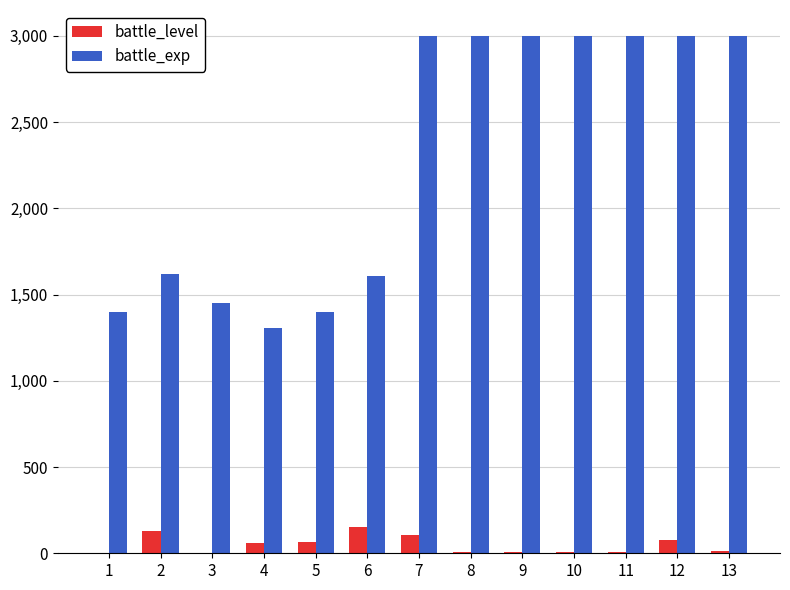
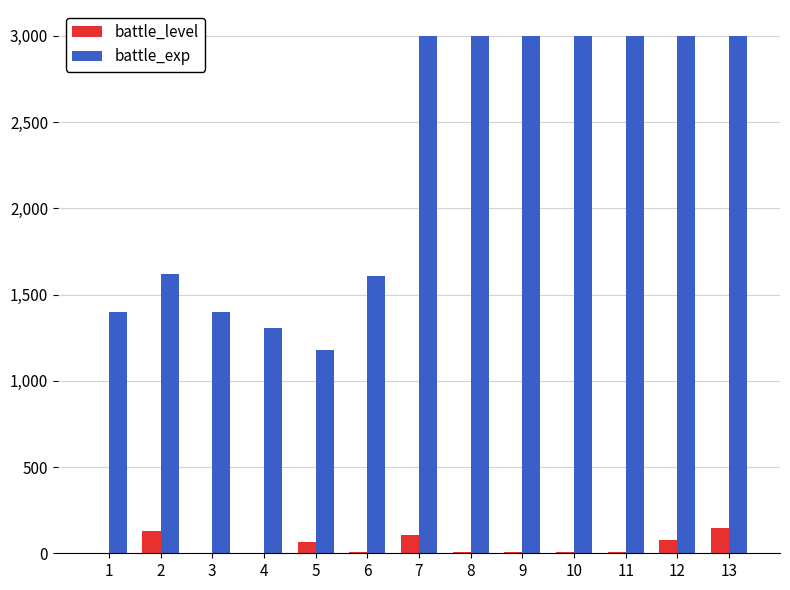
battle_exp, 3: 1,450 -> 1,400
battle_level, 4: 60 -> 0
battle_exp, 5: 1,400 -> 1,180
battle_level, 6: 150 -> 10
battle_level, 13: 10 -> 150
